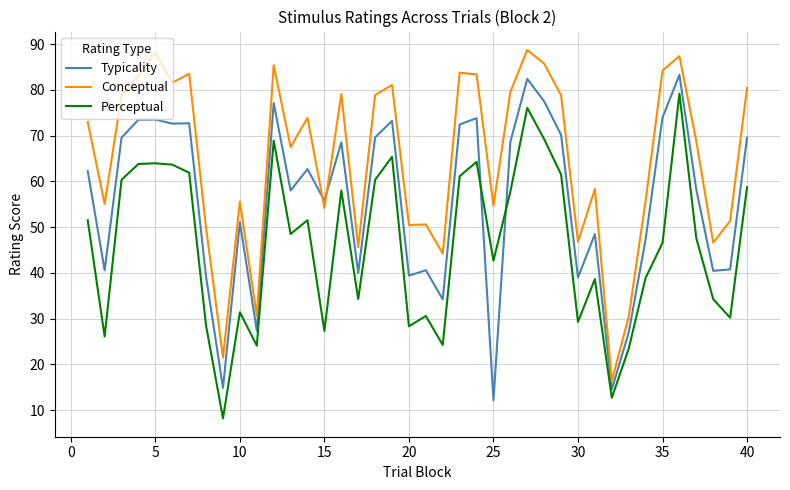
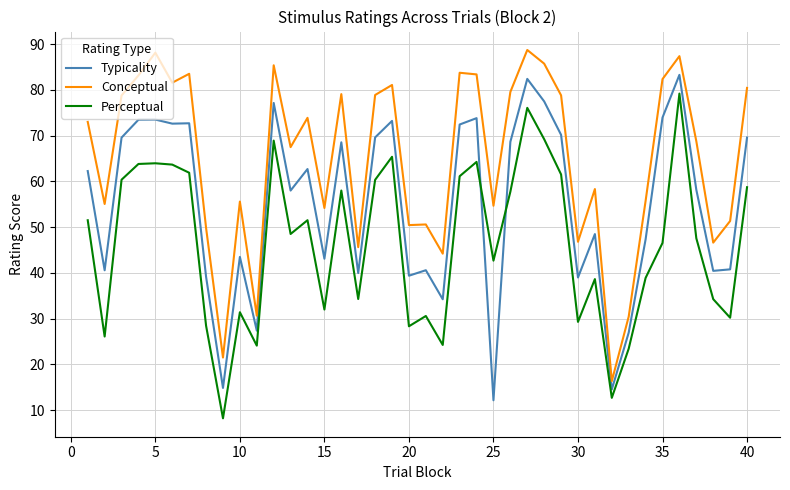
Typicality, 10: 51 -> 44
Typicality, 15: 56 -> 43
Perceptual, 15: 27 -> 32
Conceptual, 35: 84 -> 82
